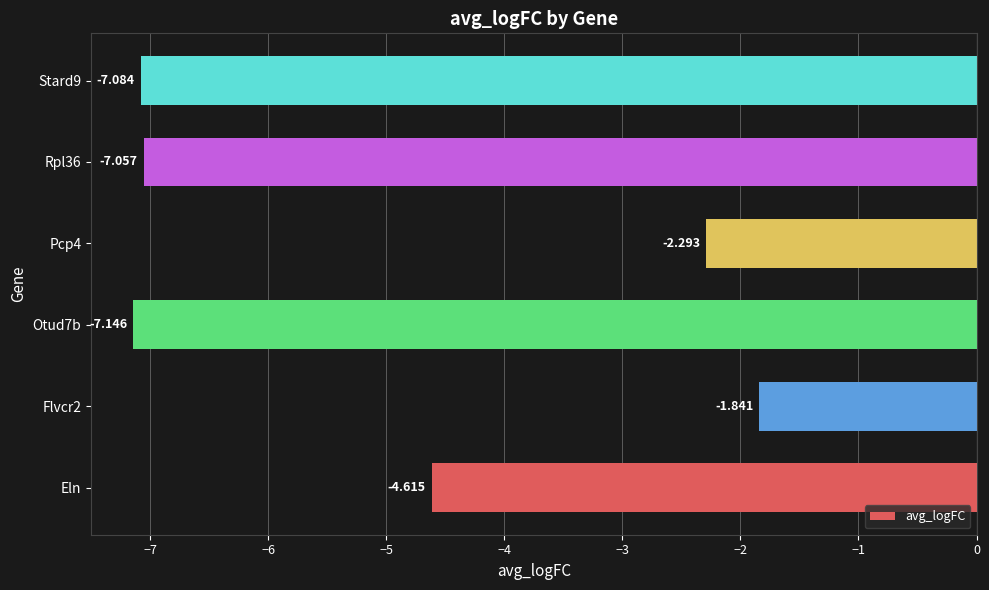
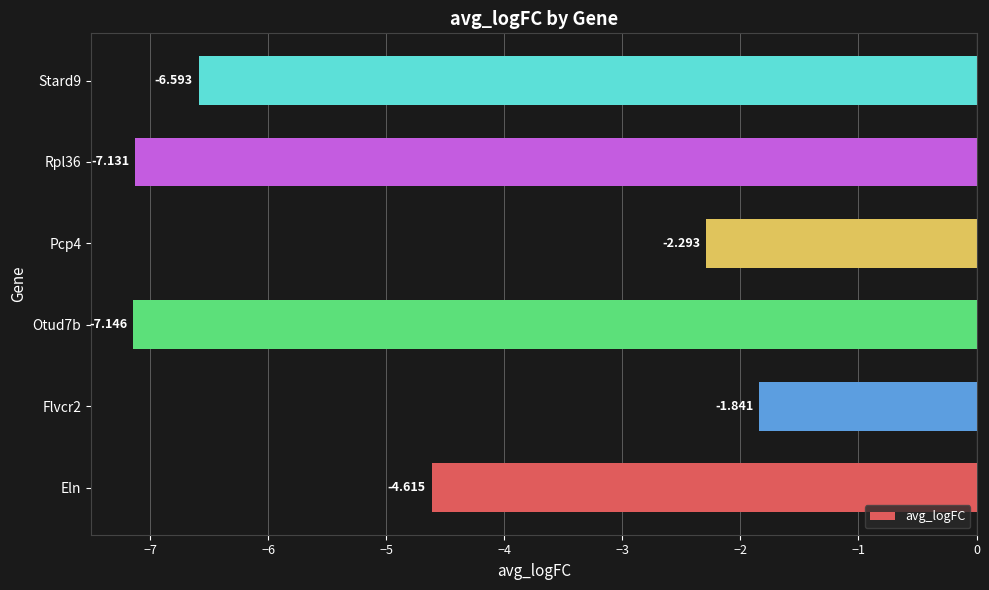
Stard9: -7.084 -> -6.593
Rpl36: -7.057 -> -7.131
